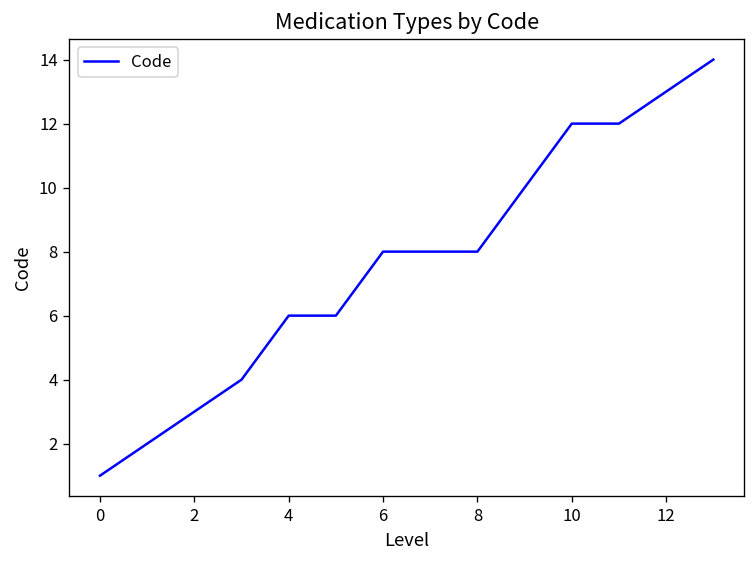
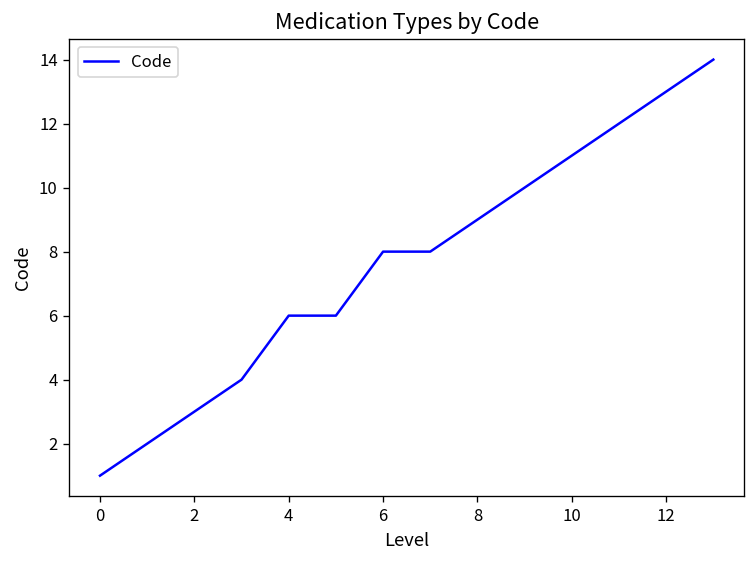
8: 8 -> 9
10: 12 -> 11
